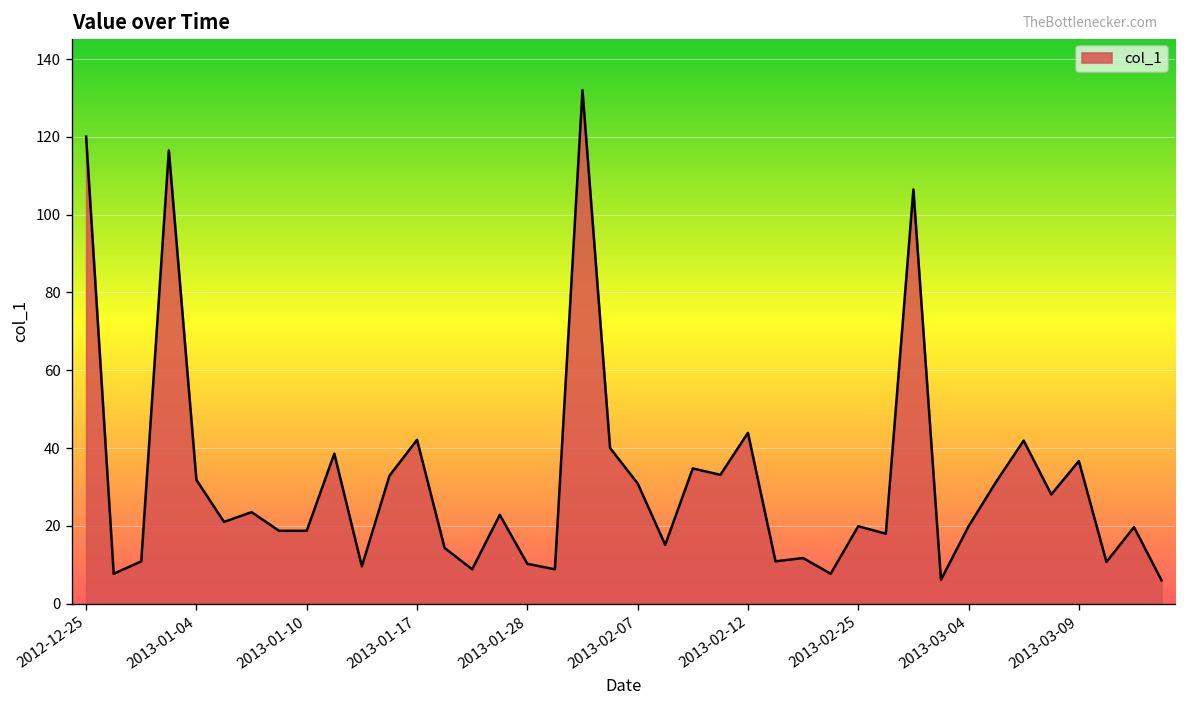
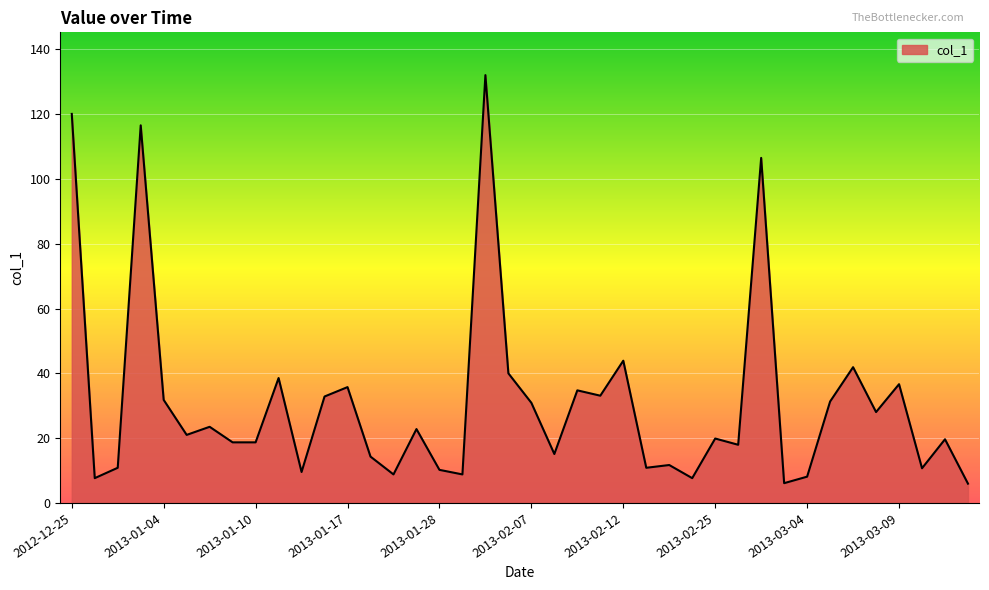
2013-01-17: 42 -> 36
2013-03-04: 20 -> 8
